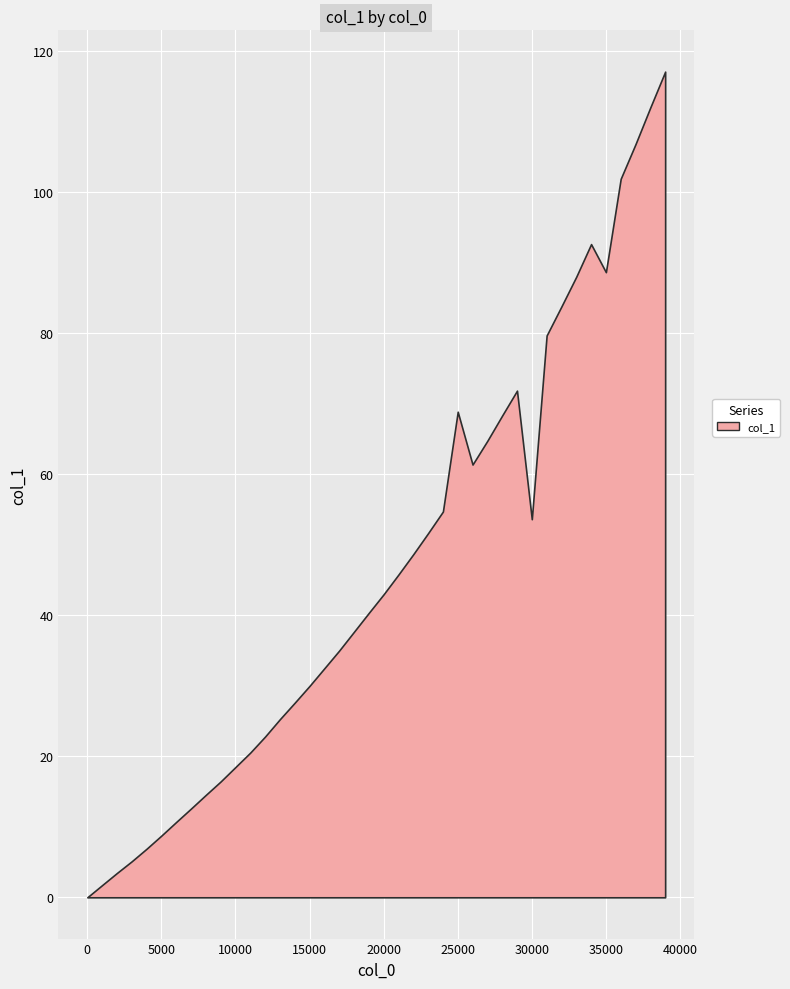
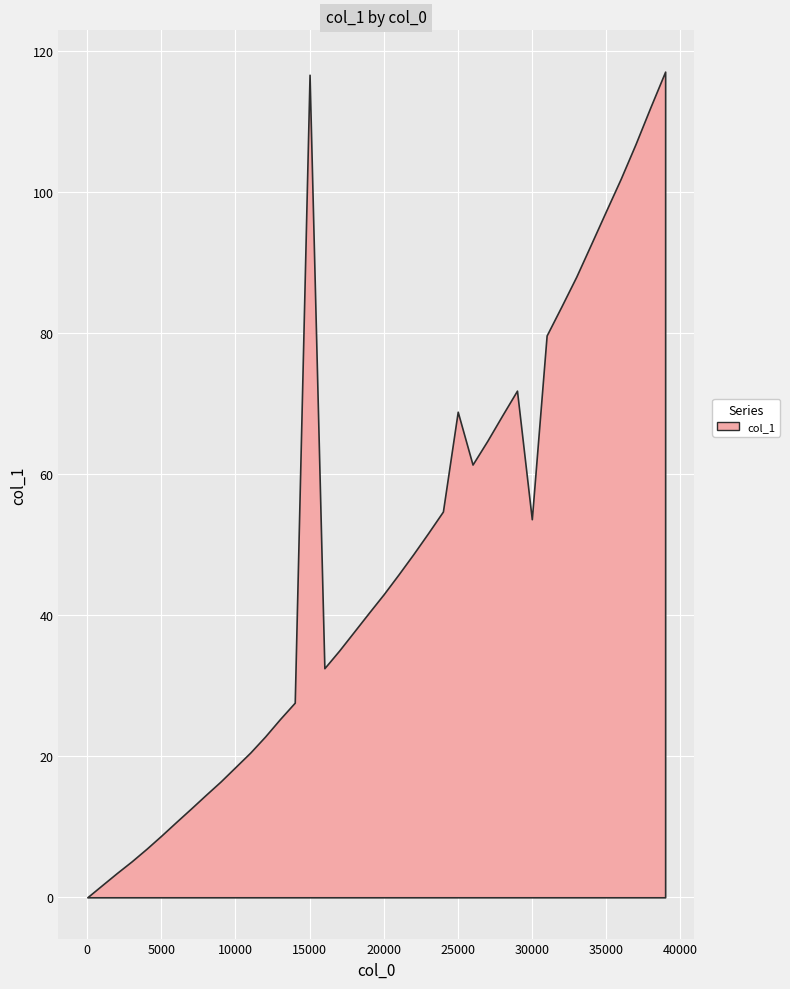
15000: 30 -> 117
35000: 89 -> 97
